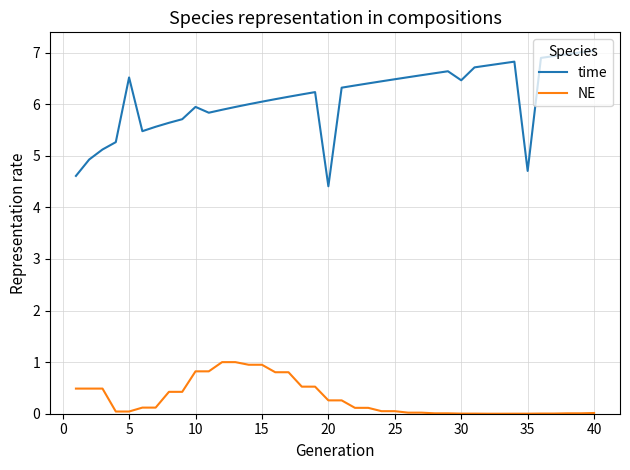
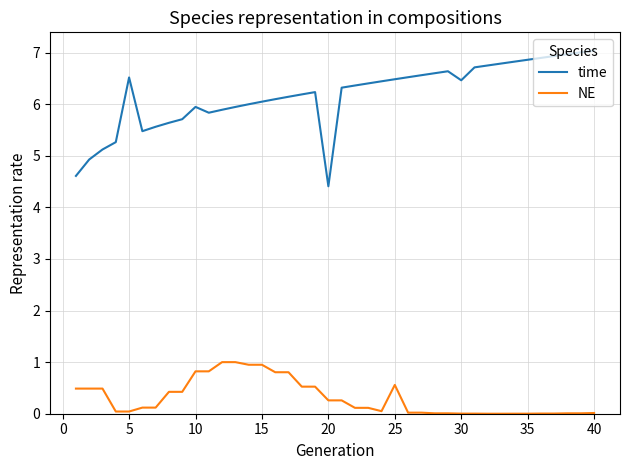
NE, 25: 0.0 -> 0.6
time, 35: 4.7 -> 6.9
